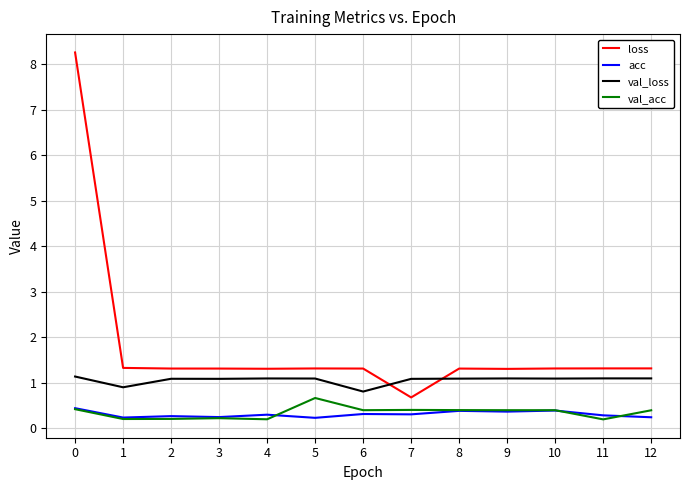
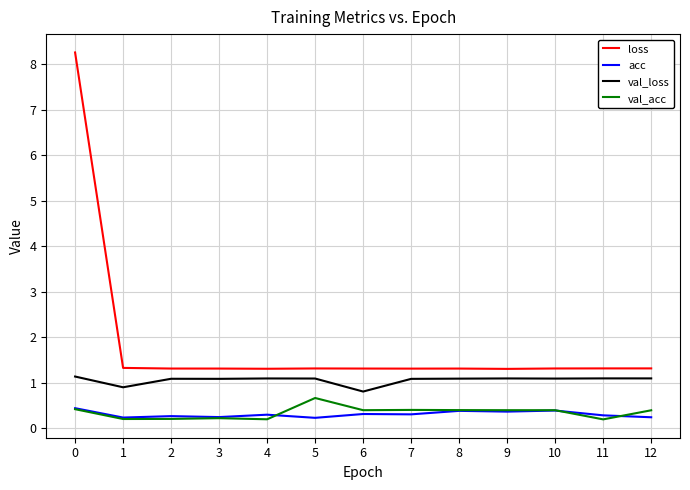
loss, 7: 0.7 -> 1.3
